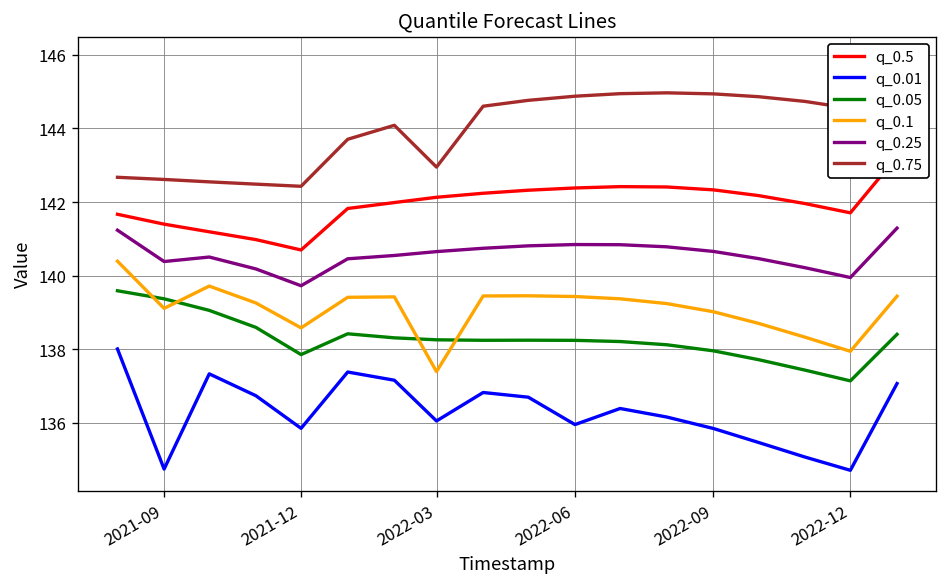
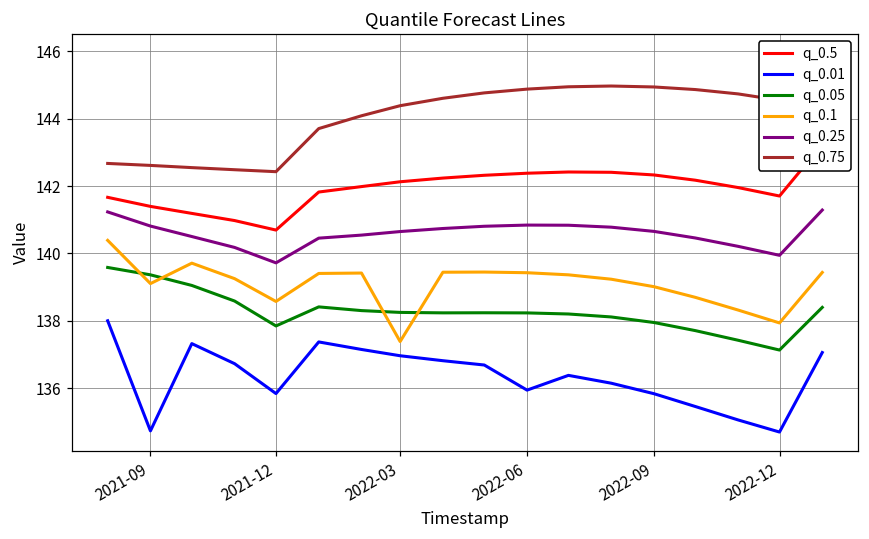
q_0.25, 2021-09: 140.4 -> 140.8
q_0.01, 2022-03: 136.0 -> 137.0
q_0.75, 2022-03: 142.9 -> 144.4
